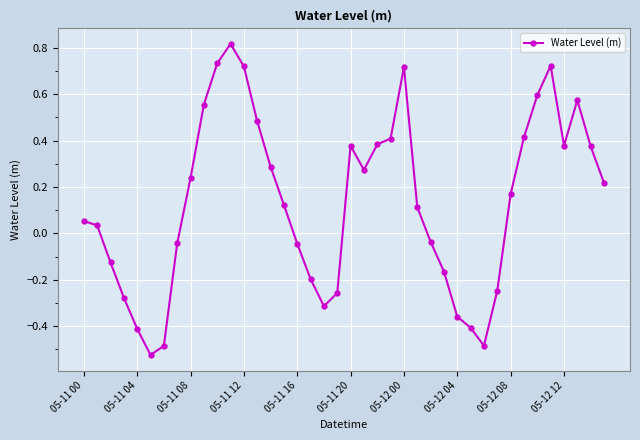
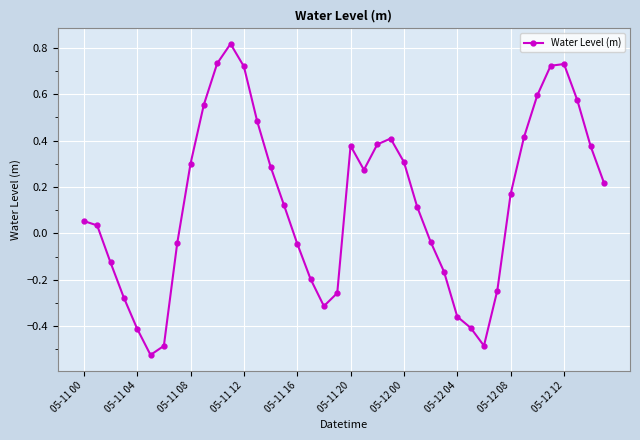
05-11 08: 0.24 -> 0.30
05-12 00: 0.72 -> 0.31
05-12 12: 0.38 -> 0.73
